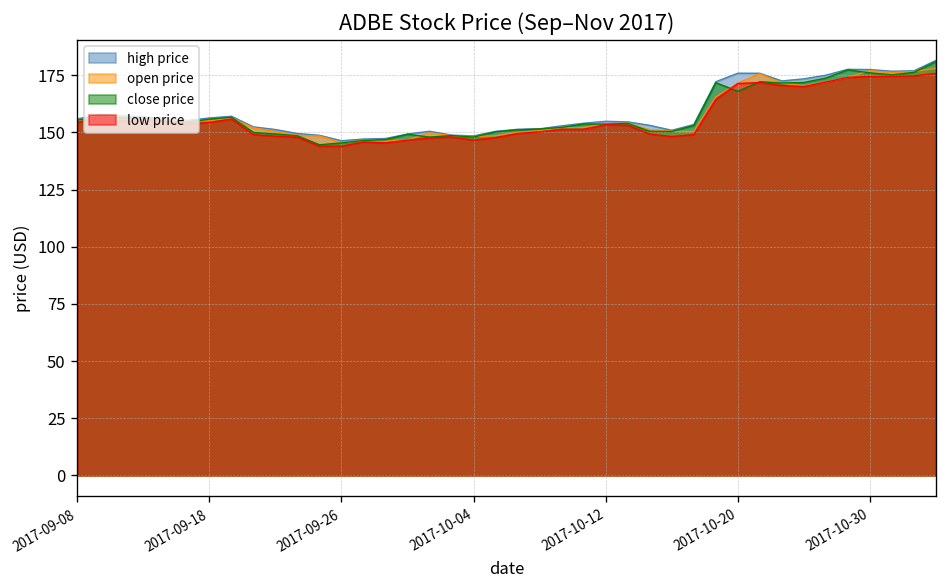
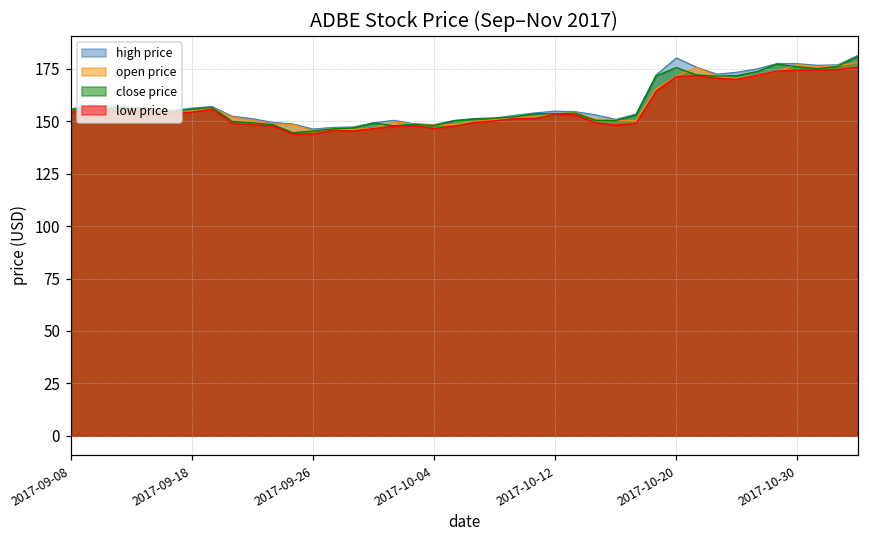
high price, 2017-10-20: 176 -> 180
close price, 2017-10-20: 168 -> 176
